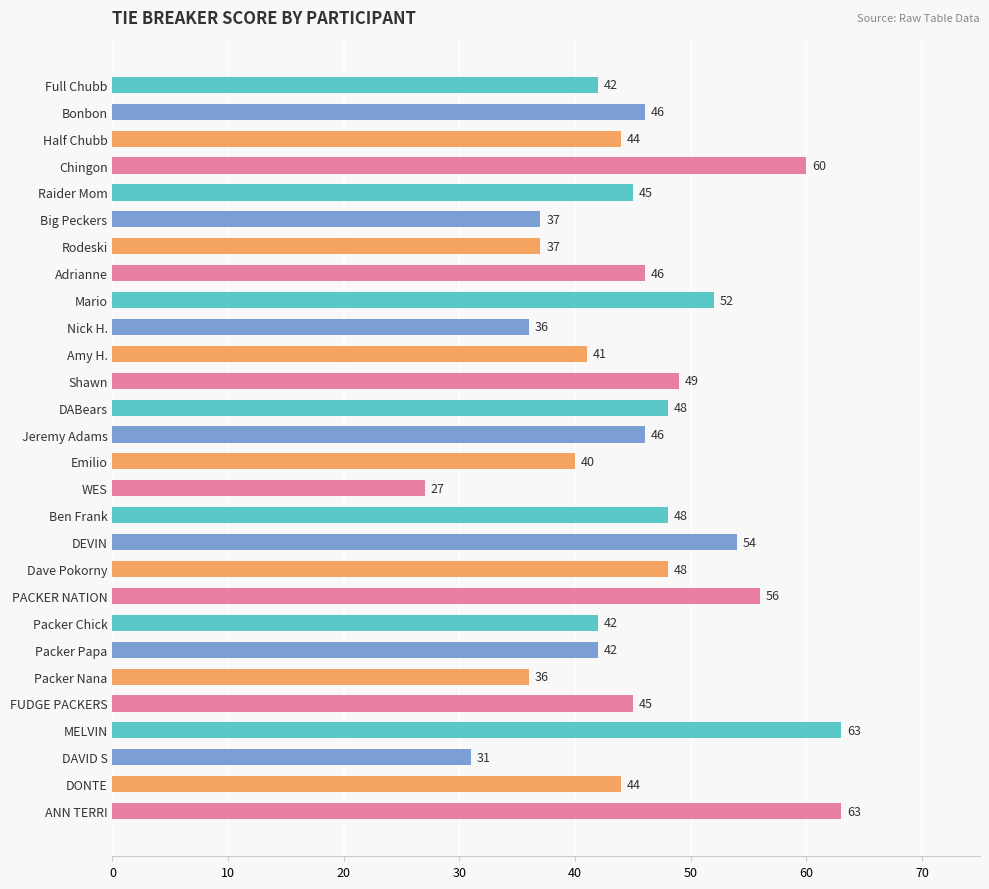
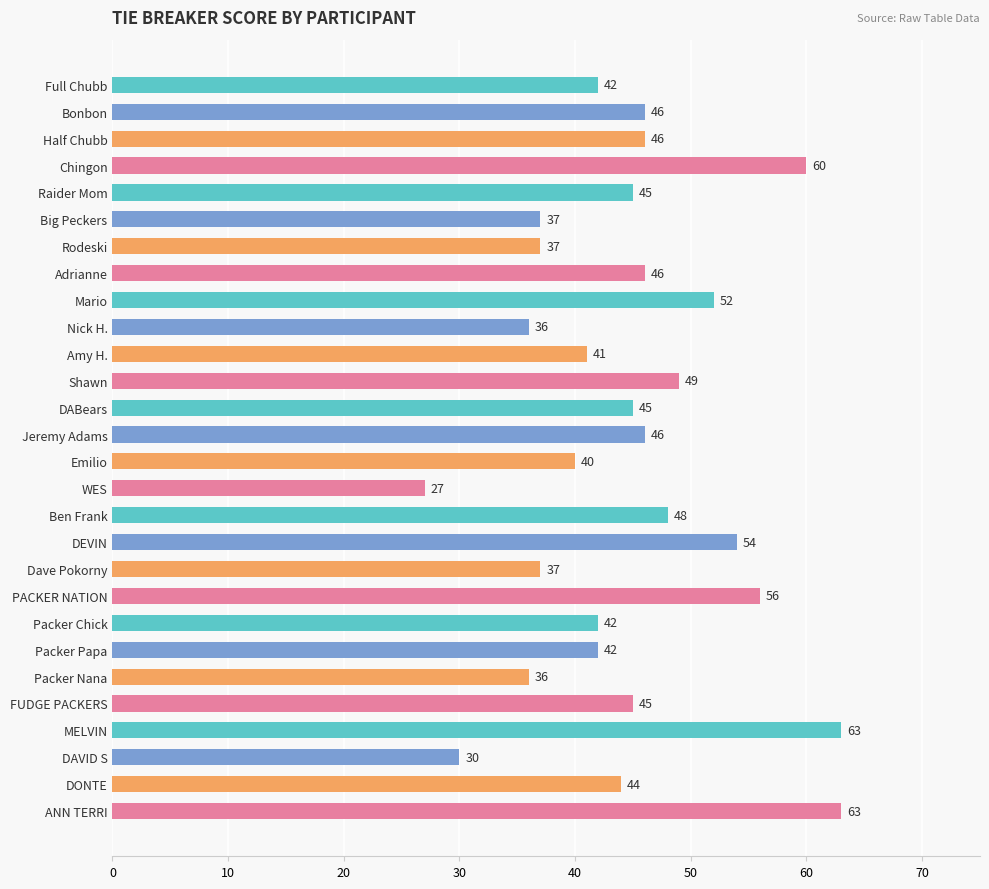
Half Chubb: 44 -> 46
DABears: 48 -> 45
Dave Pokorny: 48 -> 37
DAVID S: 31 -> 30
